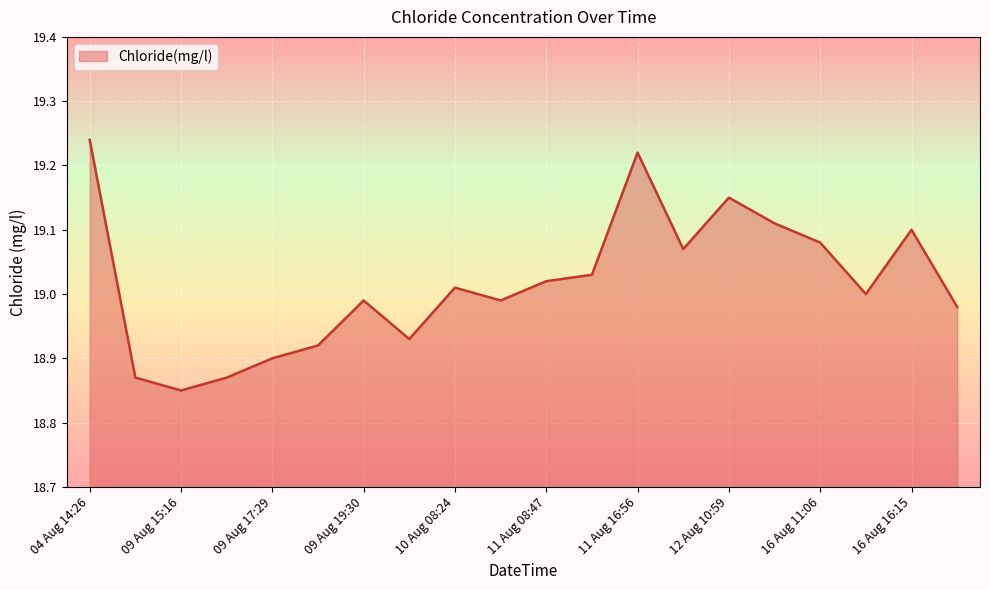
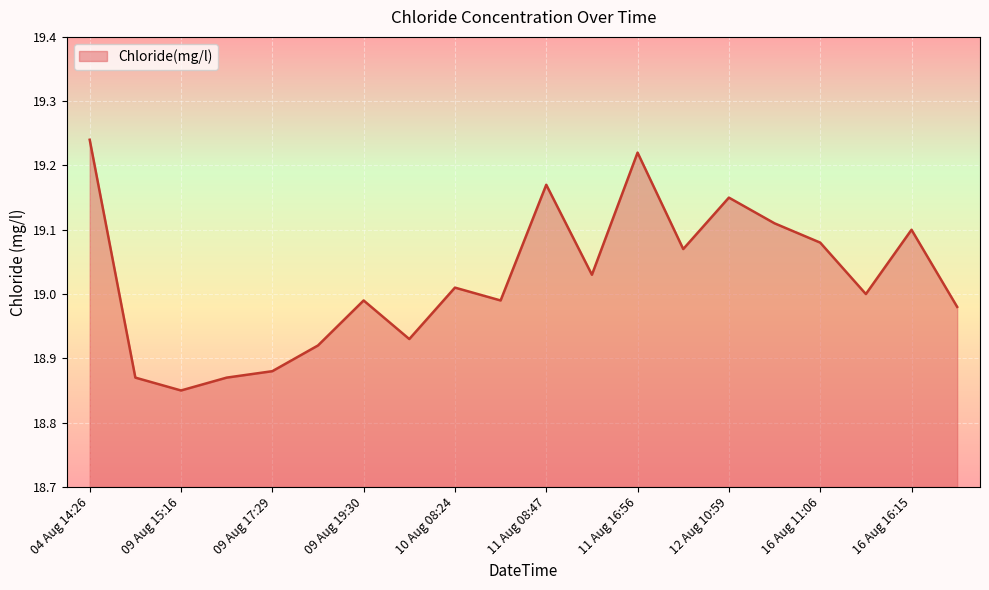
09 Aug 17:29: 18.90 -> 18.88
11 Aug 08:47: 19.02 -> 19.17
